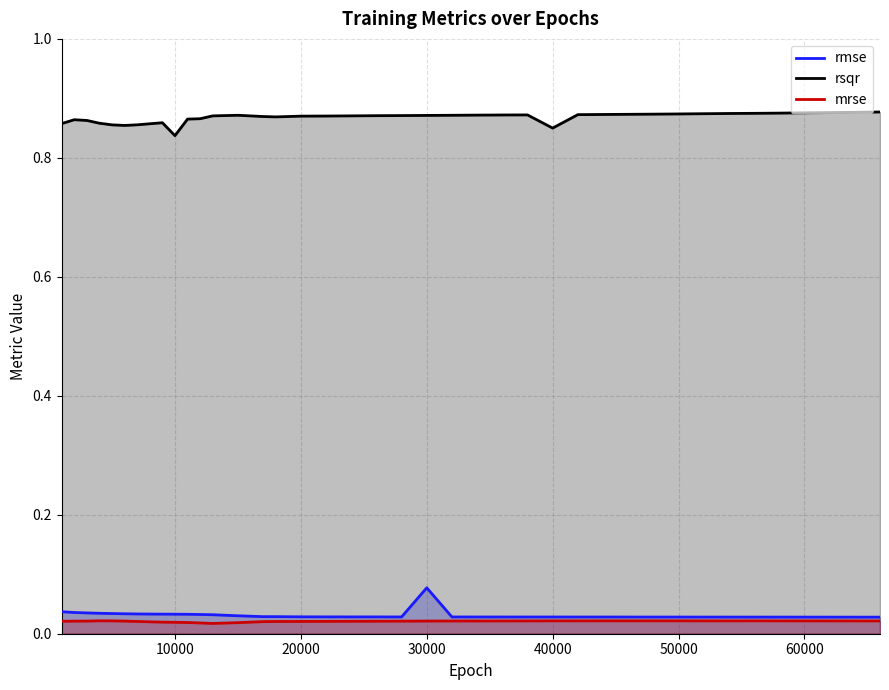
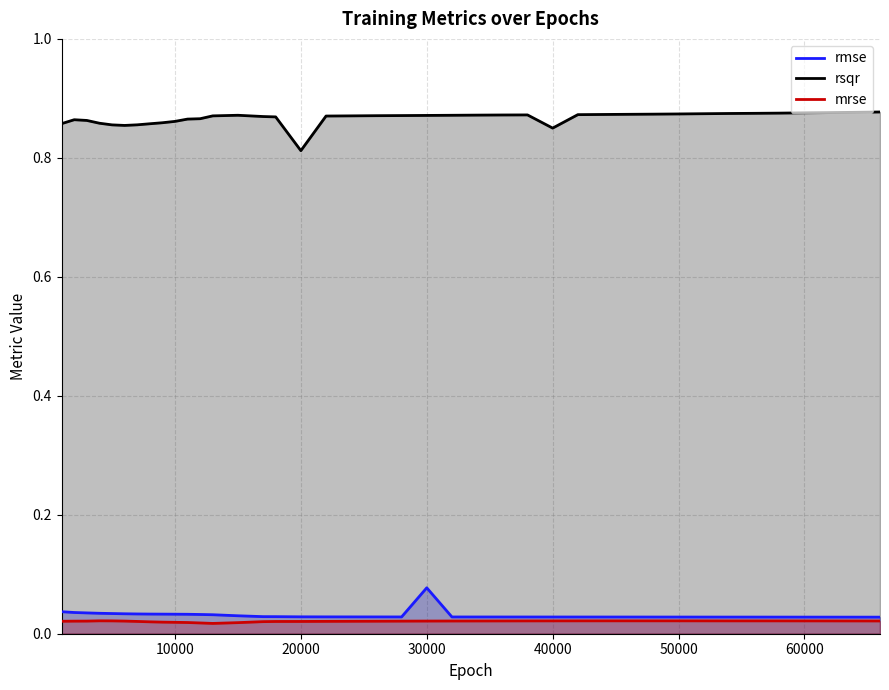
rsqr, 10000: 0.84 -> 0.86
rsqr, 20000: 0.87 -> 0.81
